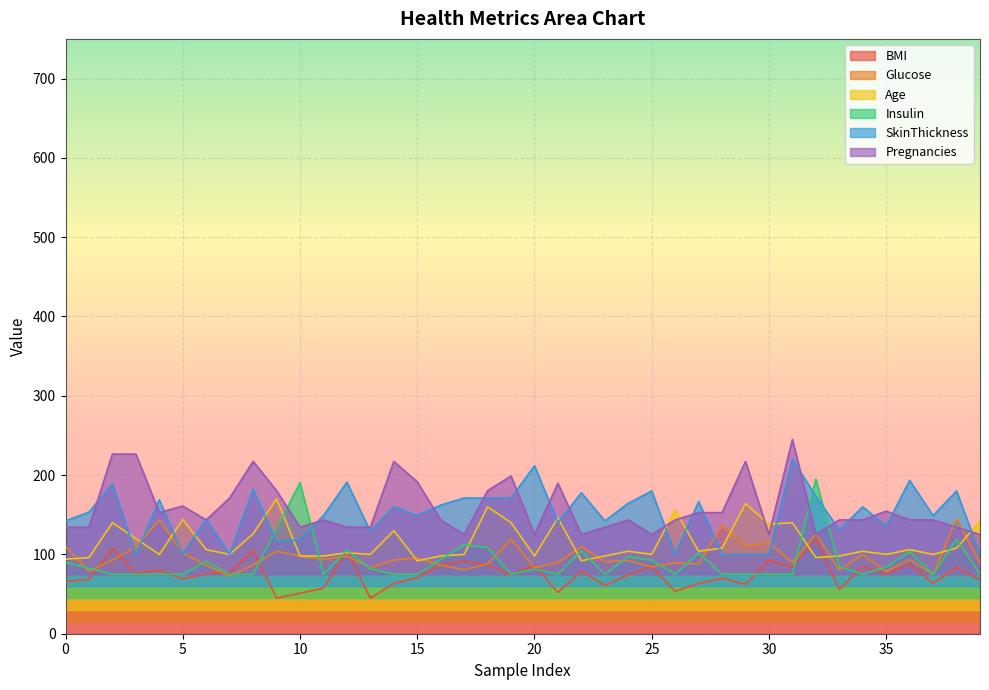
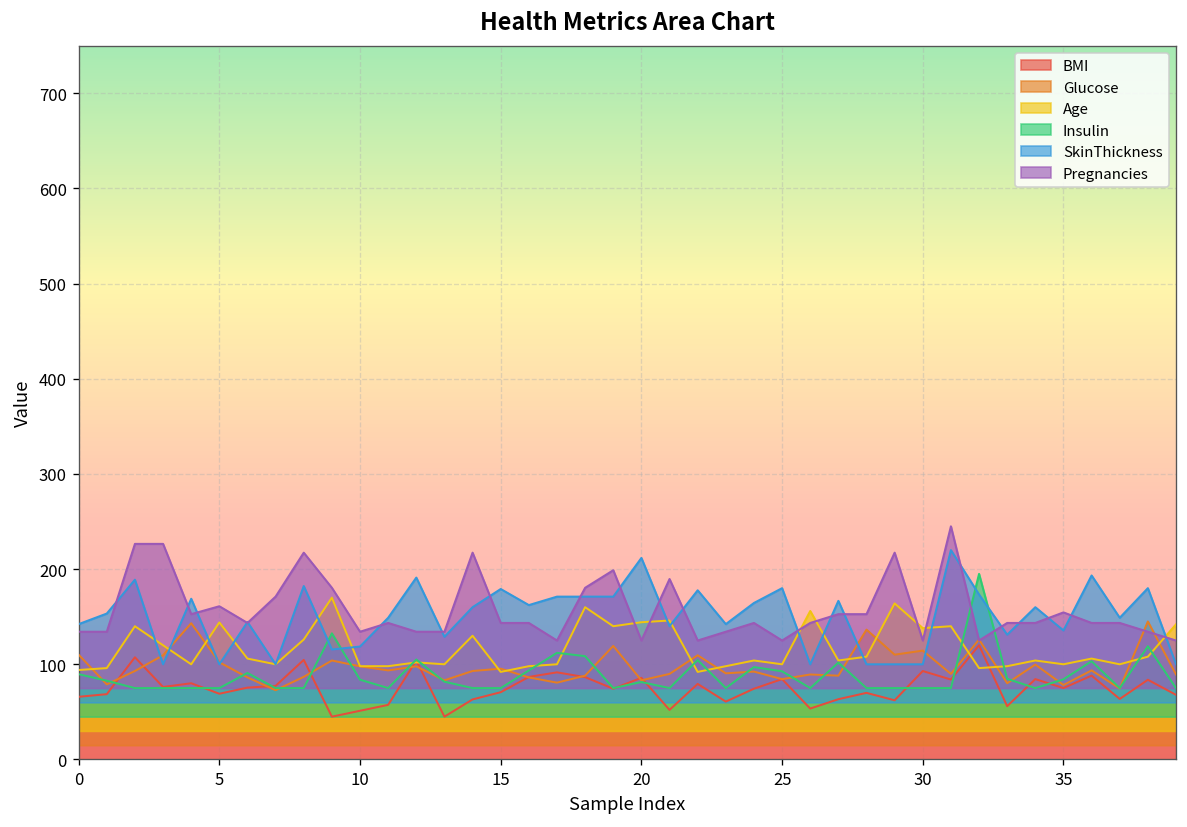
Insulin, 10: 190 -> 80
SkinThickness, 15: 150 -> 180
Pregnancies, 15: 190 -> 140
Age, 20: 100 -> 140
